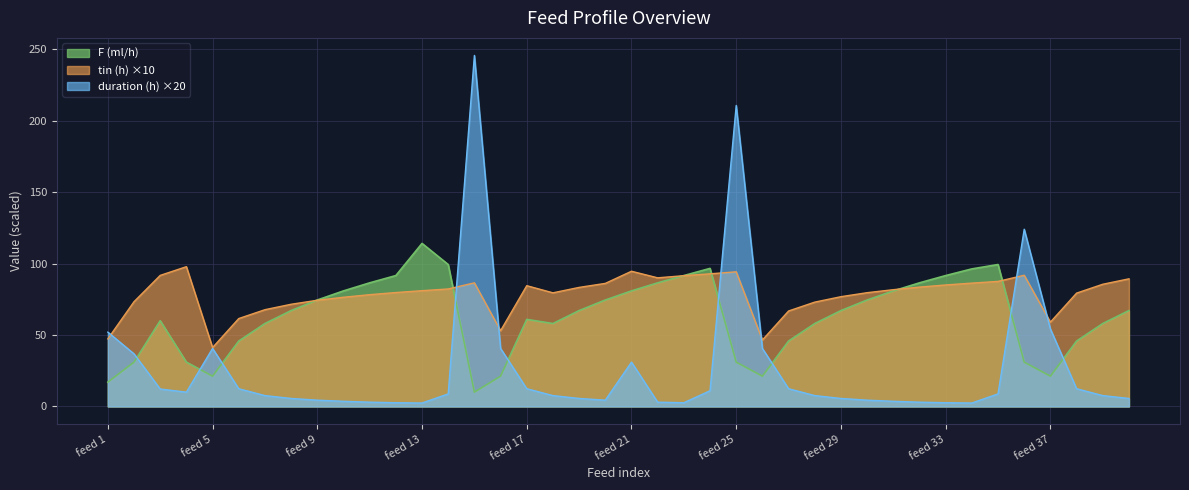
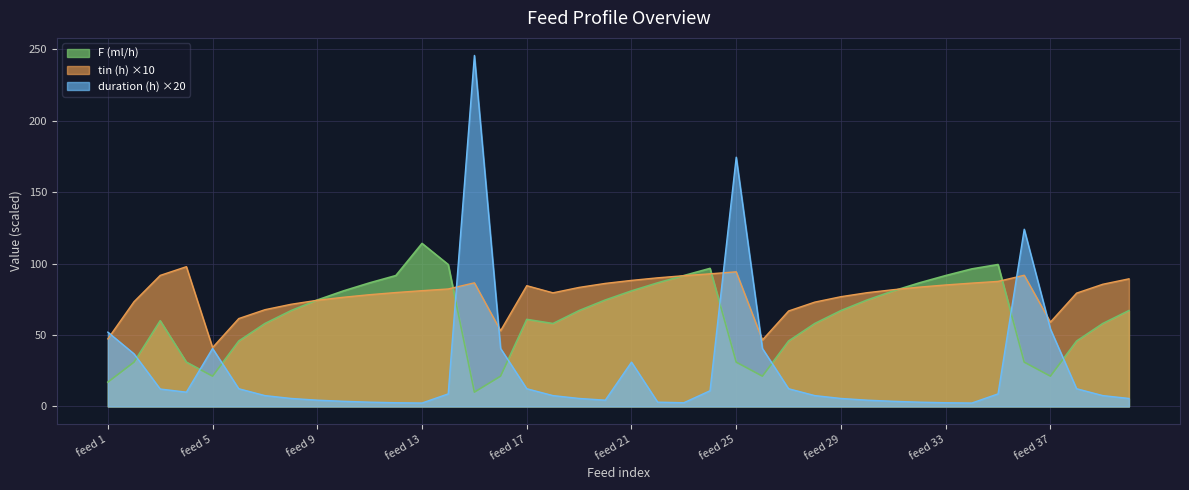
tin (h) ×10, feed 21: 95 -> 88
duration (h) ×20, feed 25: 211 -> 174
